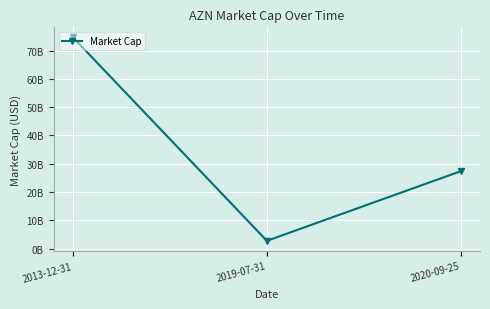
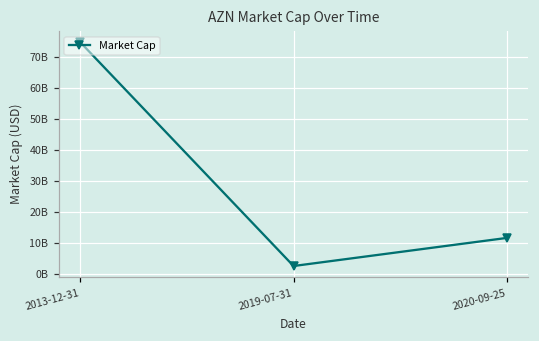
2020-09-25: 27000000000 -> 12000000000
